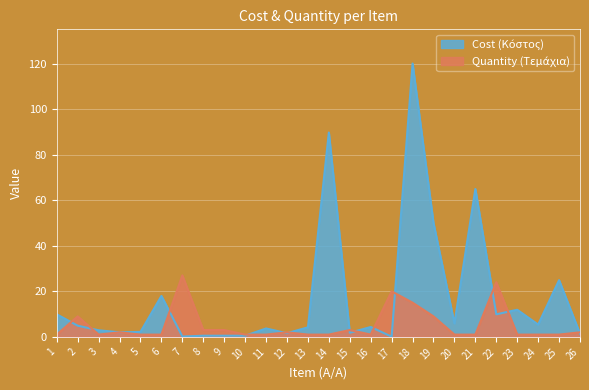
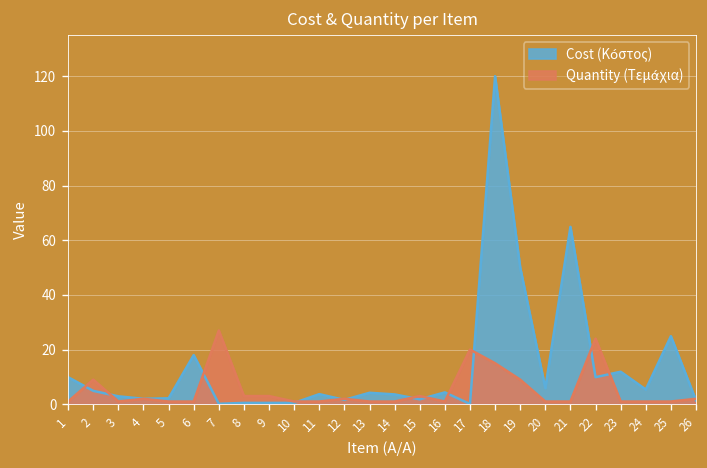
Cost (Κόστος), 14: 90 -> 4
